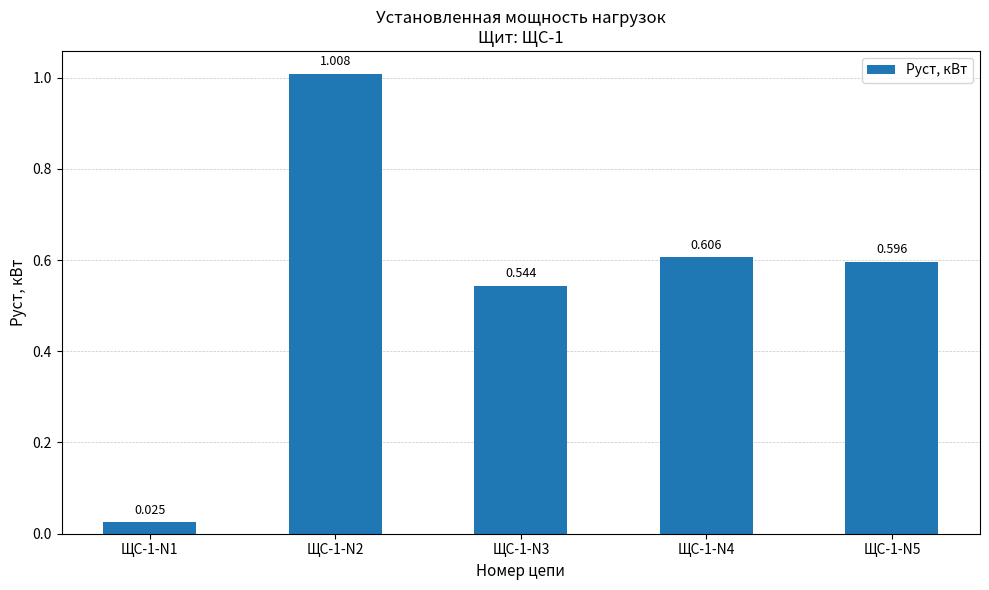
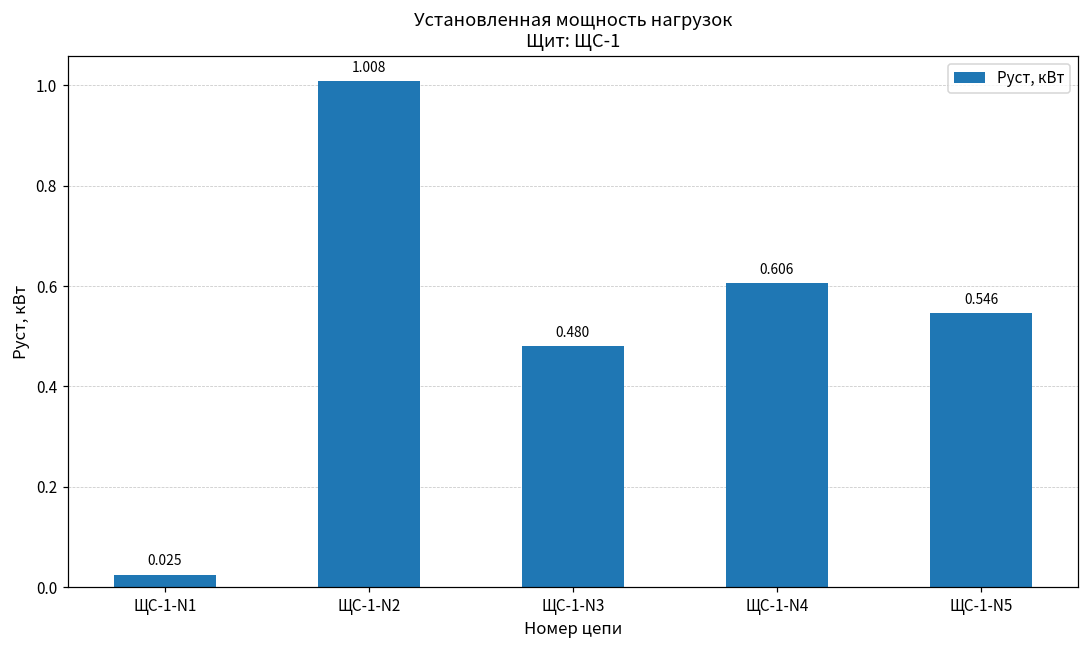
ЩС-1-N3: 0.544 -> 0.480
ЩС-1-N5: 0.596 -> 0.546
